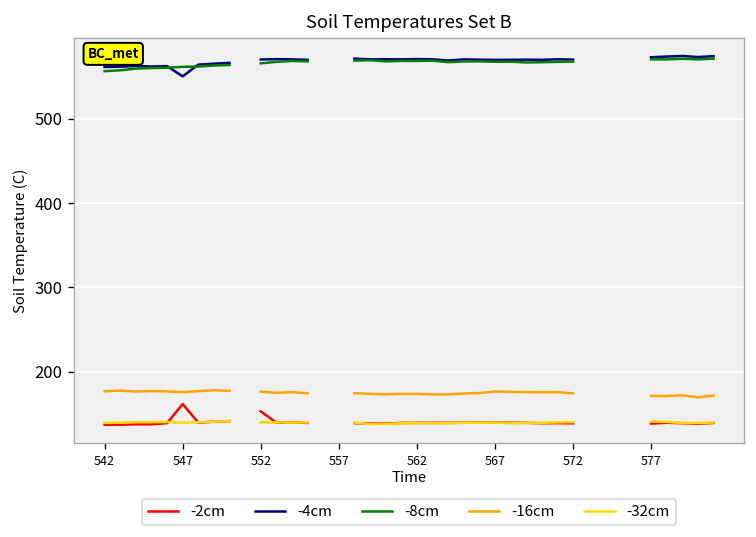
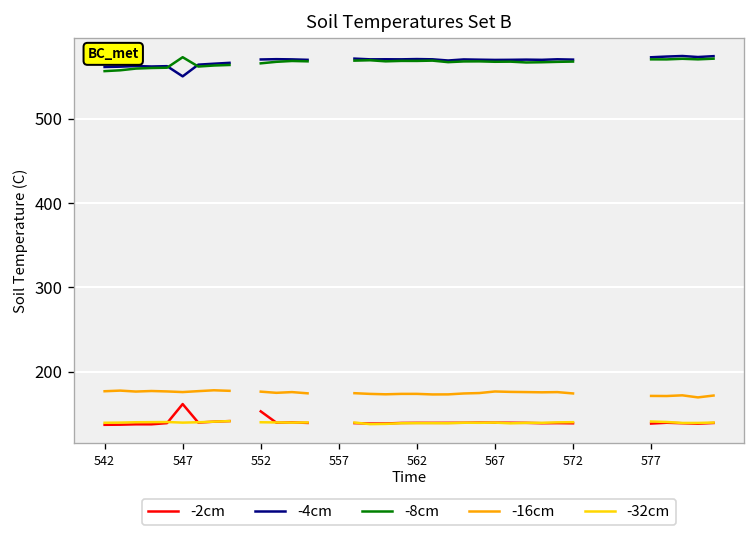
-8cm, 547: 560 -> 570
